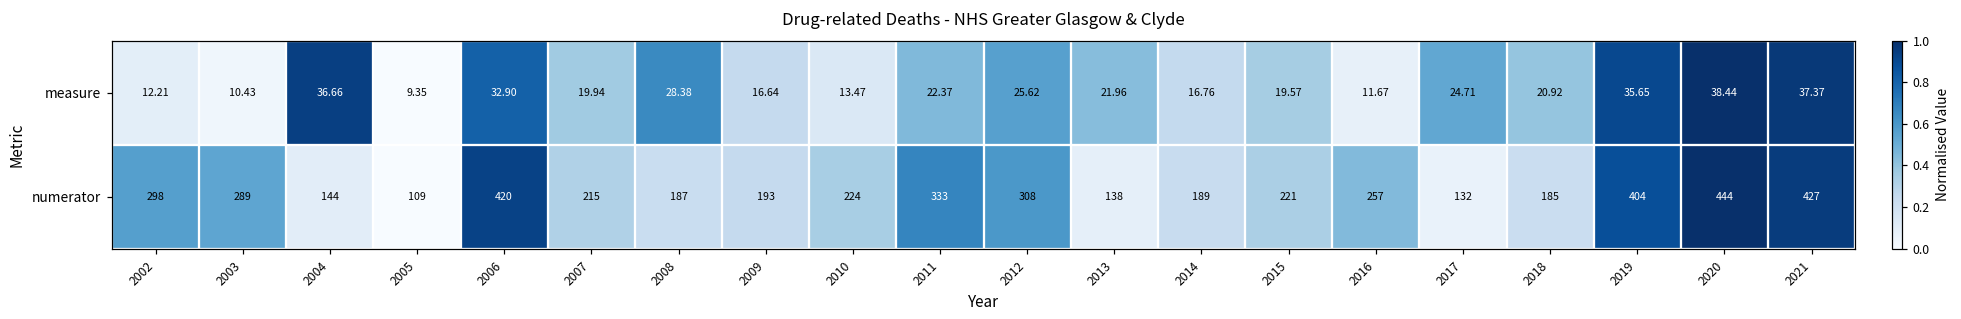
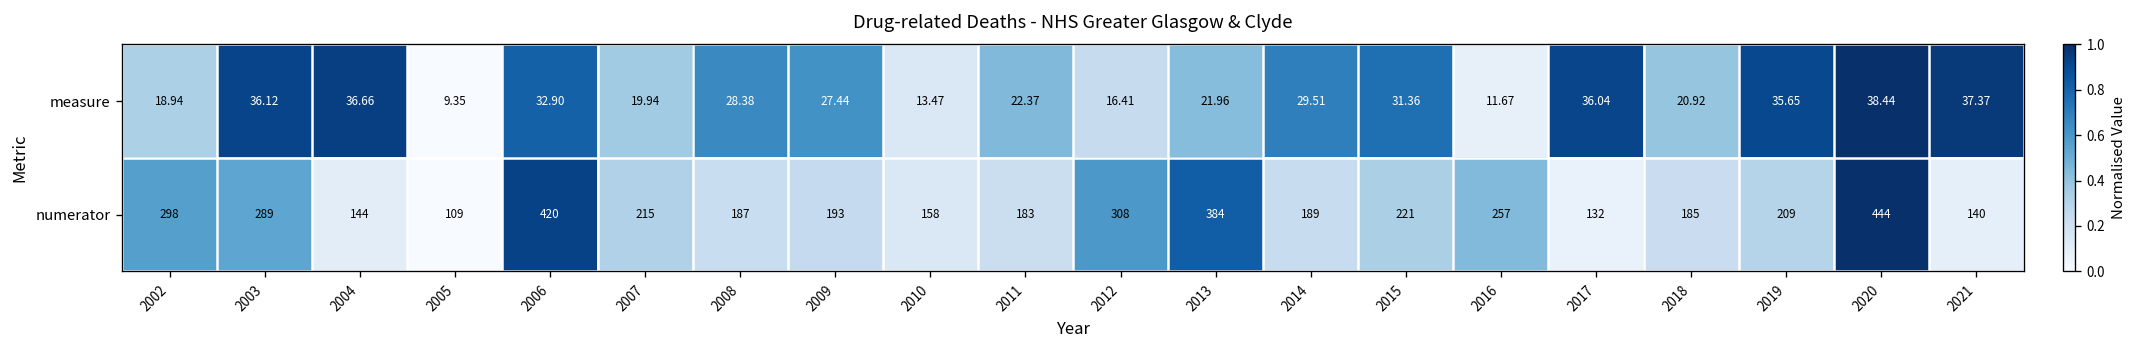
measure, 2002: 12.21 -> 18.94
measure, 2003: 10.43 -> 36.12
measure, 2009: 16.64 -> 27.44
measure, 2012: 25.62 -> 16.41
measure, 2014: 16.76 -> 29.51
measure, 2015: 19.57 -> 31.36
measure, 2017: 24.71 -> 36.04
numerator, 2010: 224 -> 158
numerator, 2011: 333 -> 183
numerator, 2013: 138 -> 384
numerator, 2019: 404 -> 209
numerator, 2021: 427 -> 140
